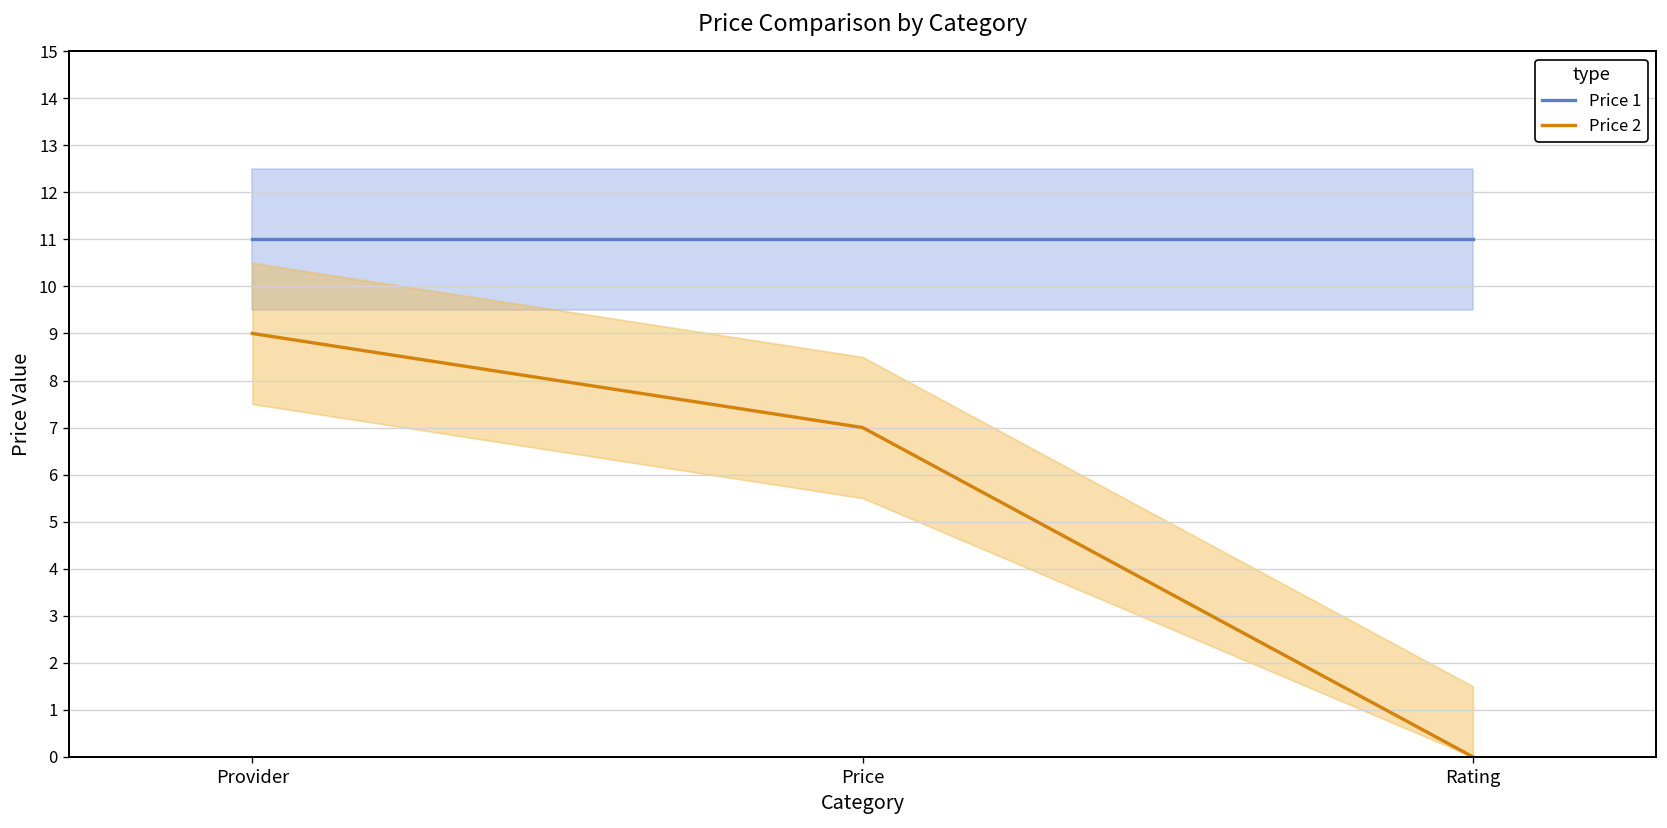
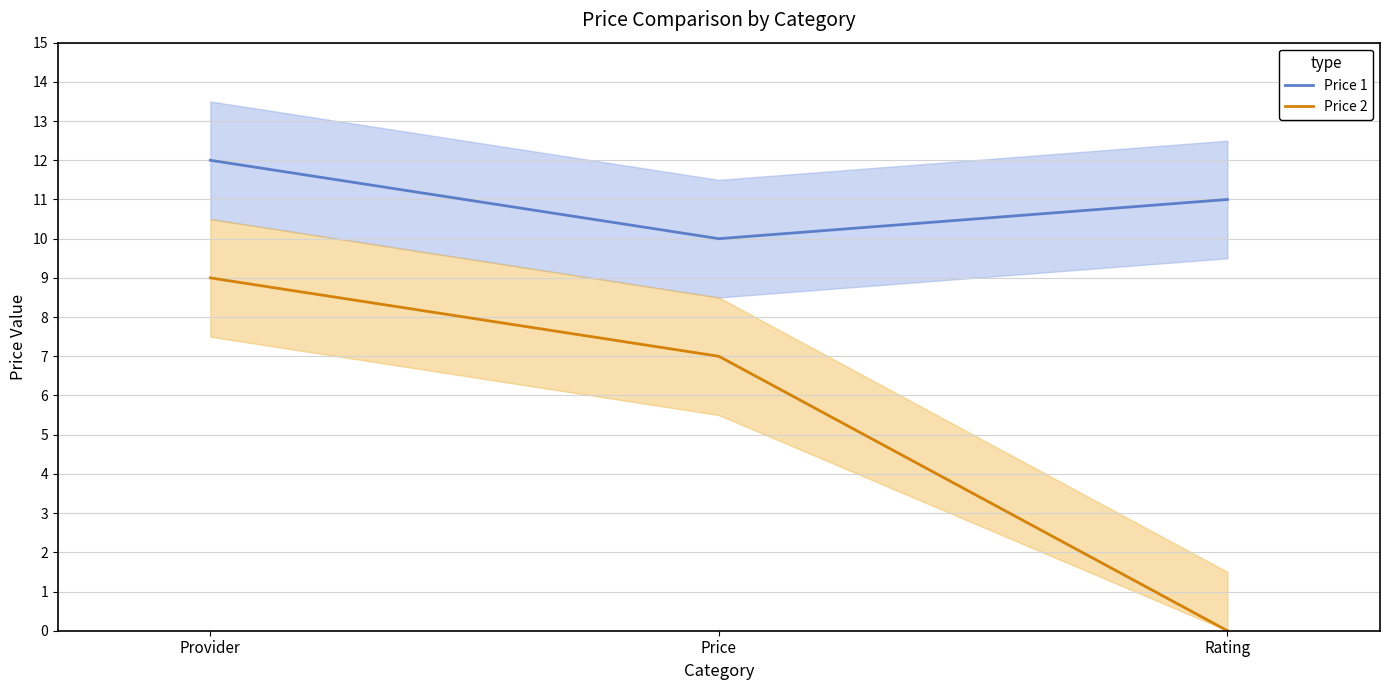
Price 1, Provider: 11 -> 12
Price 1, Price: 11 -> 10
